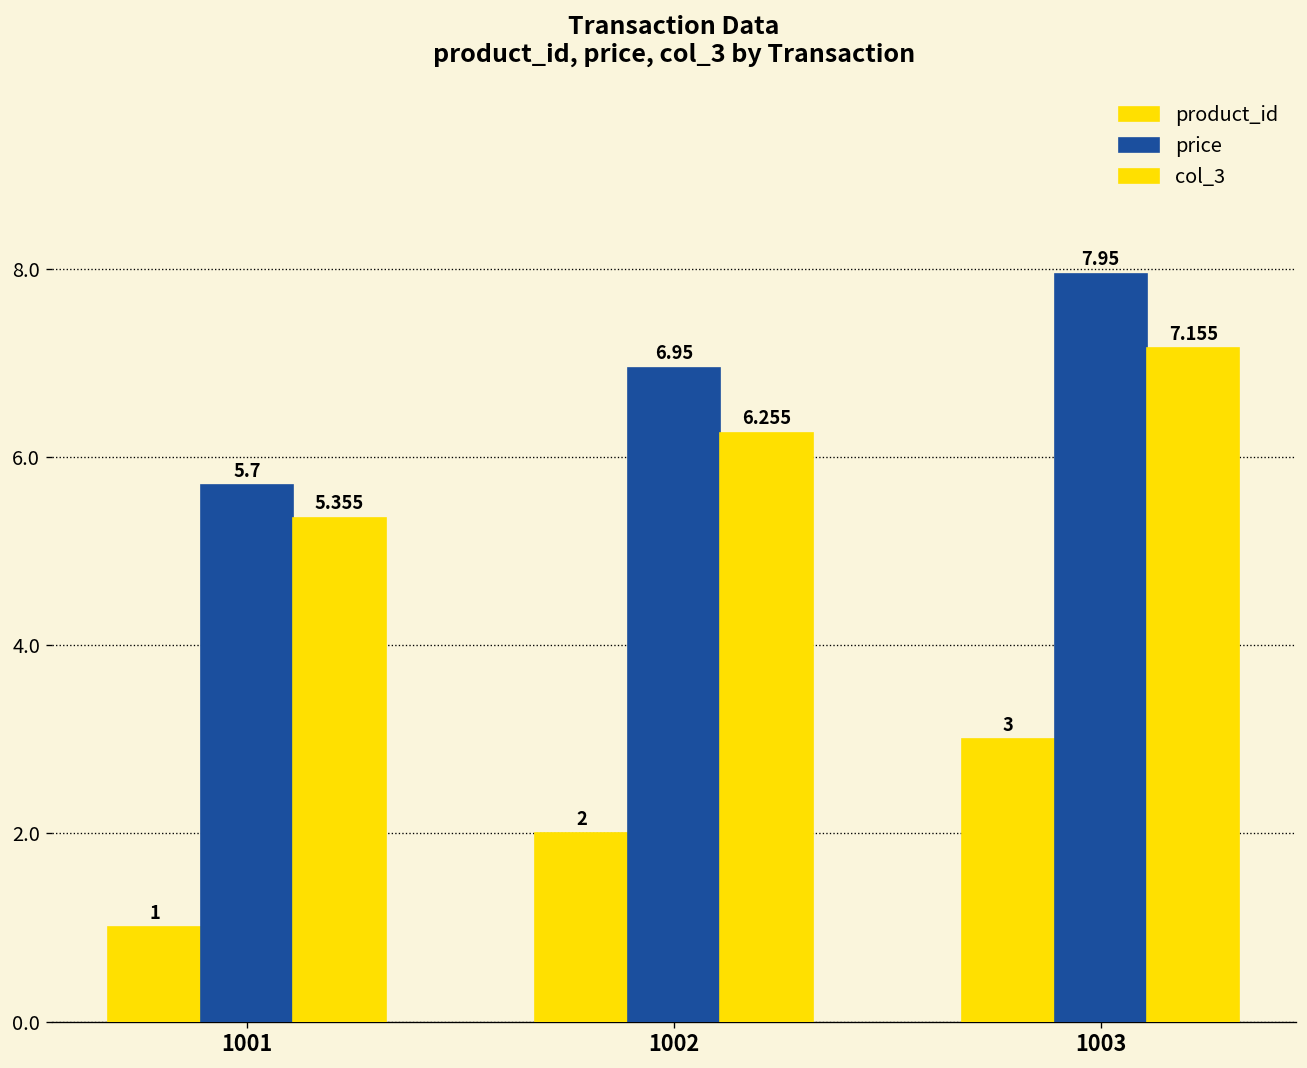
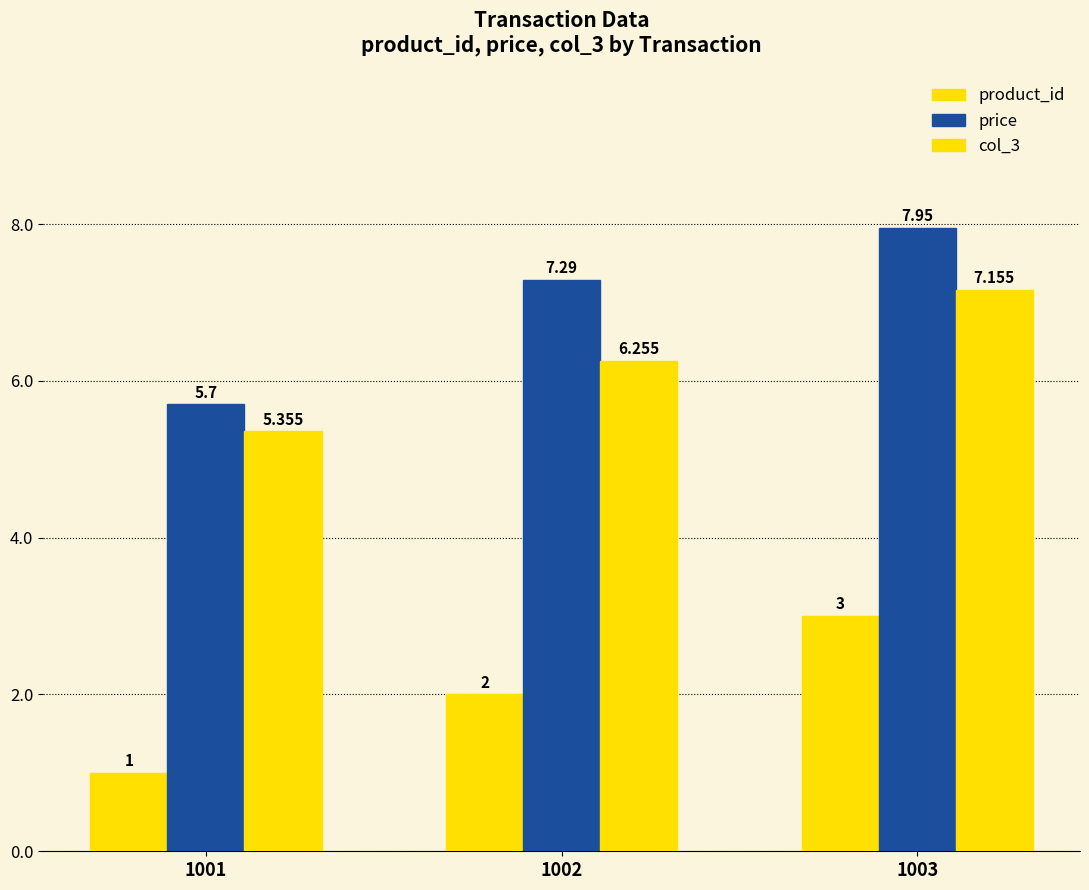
price, 1002: 6.95 -> 7.29
